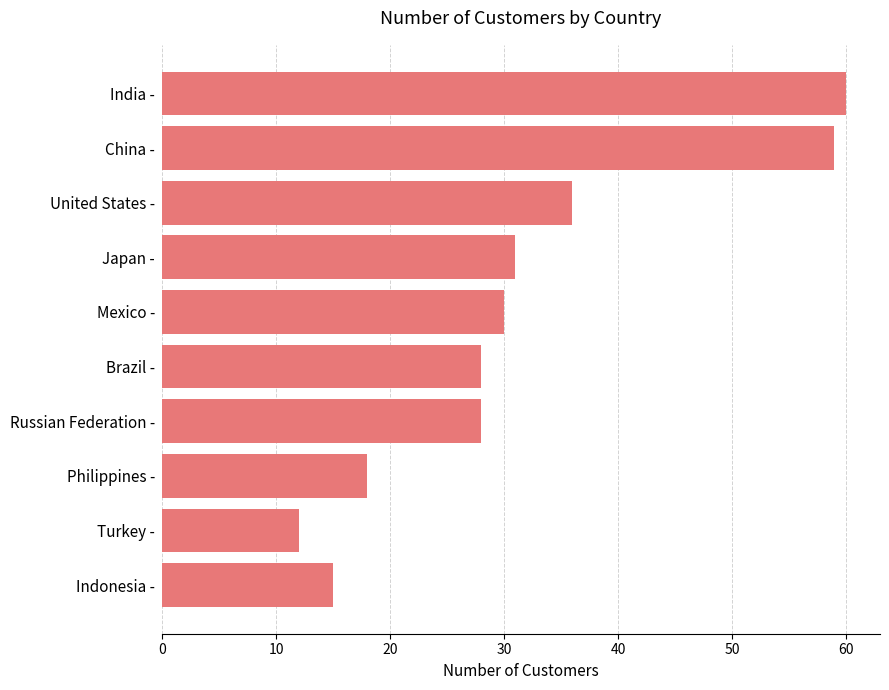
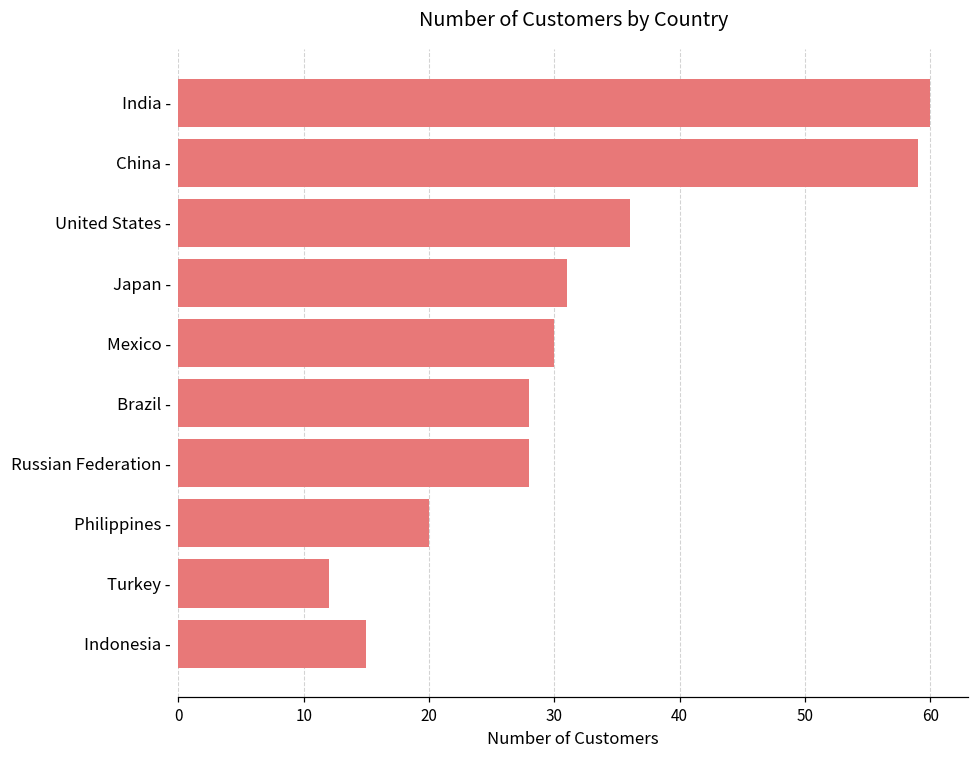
Philippines -: 18 -> 20
